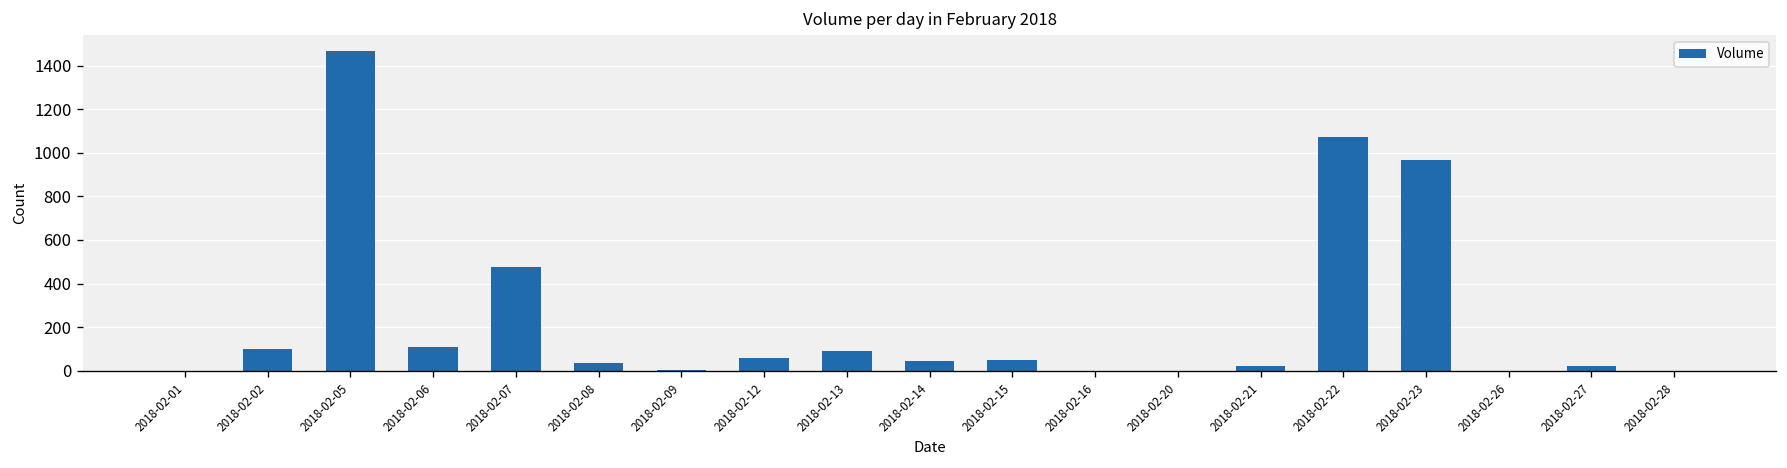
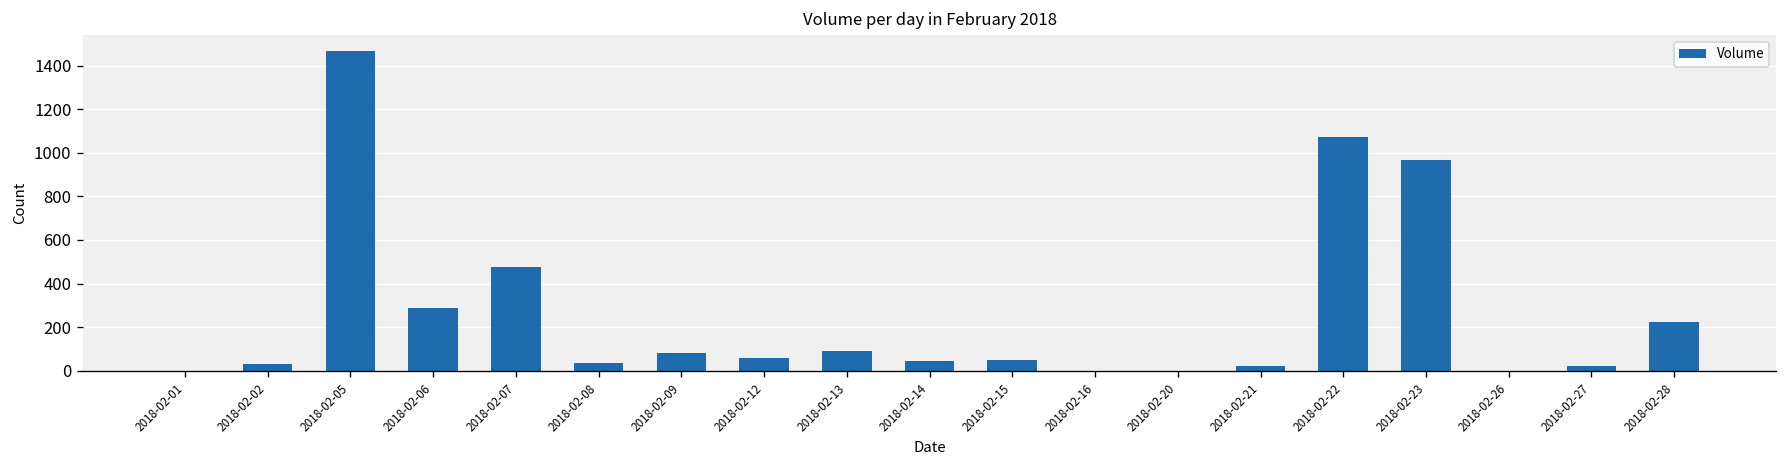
2018-02-02: 100 -> 30
2018-02-06: 110 -> 290
2018-02-09: 0 -> 80
2018-02-28: 0 -> 220
